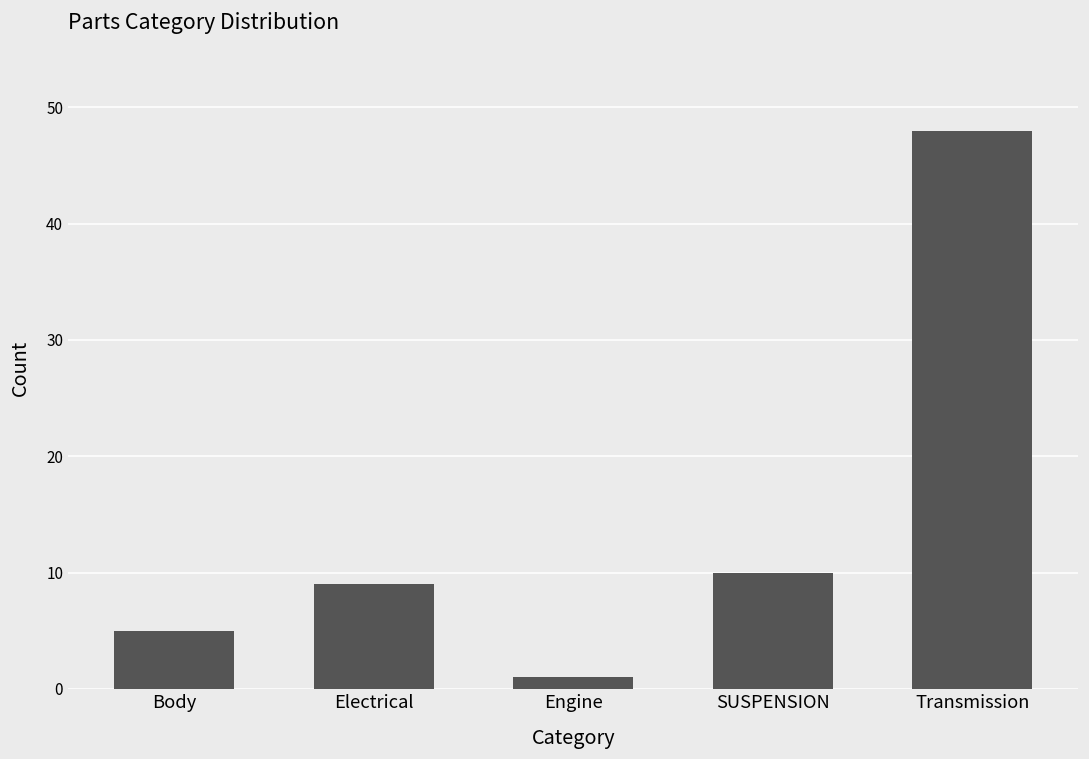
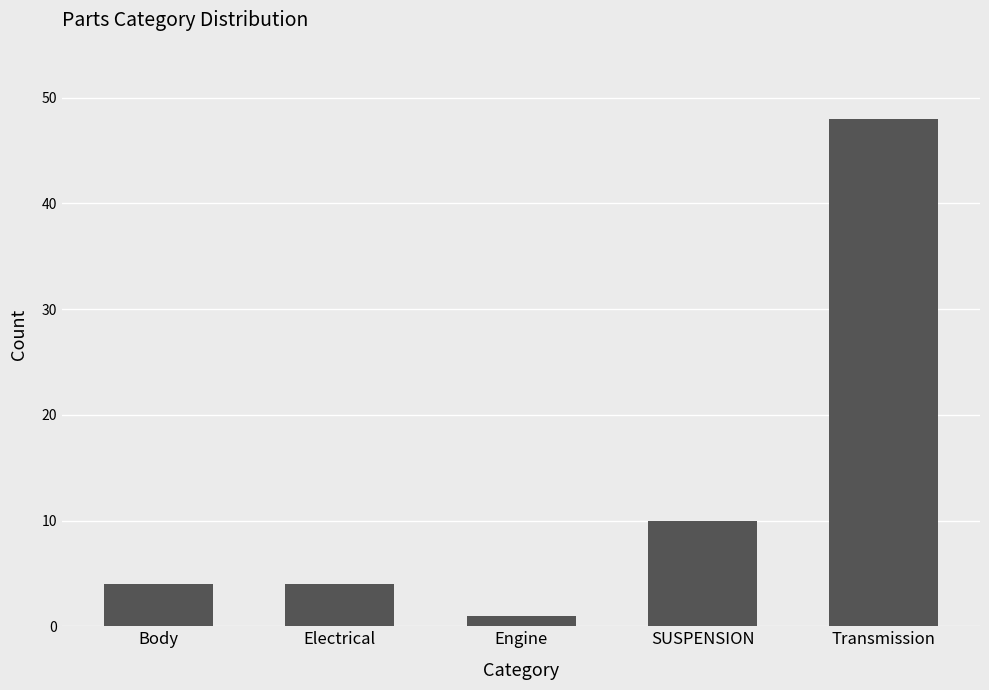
Body: 5 -> 4
Electrical: 9 -> 4
